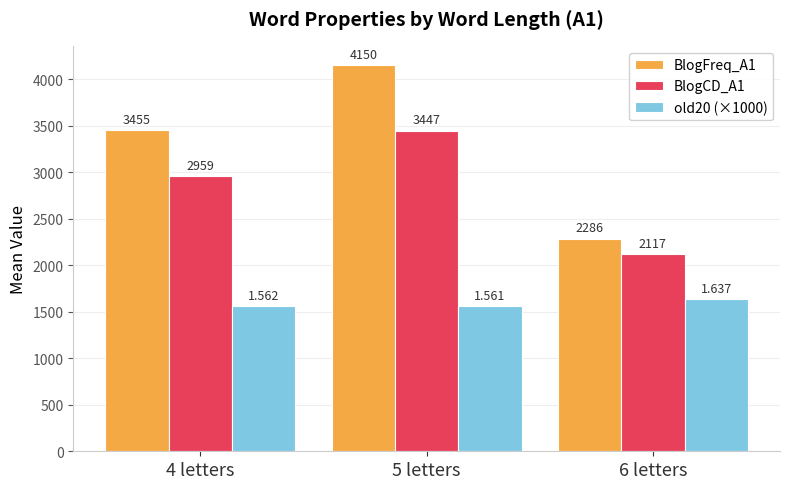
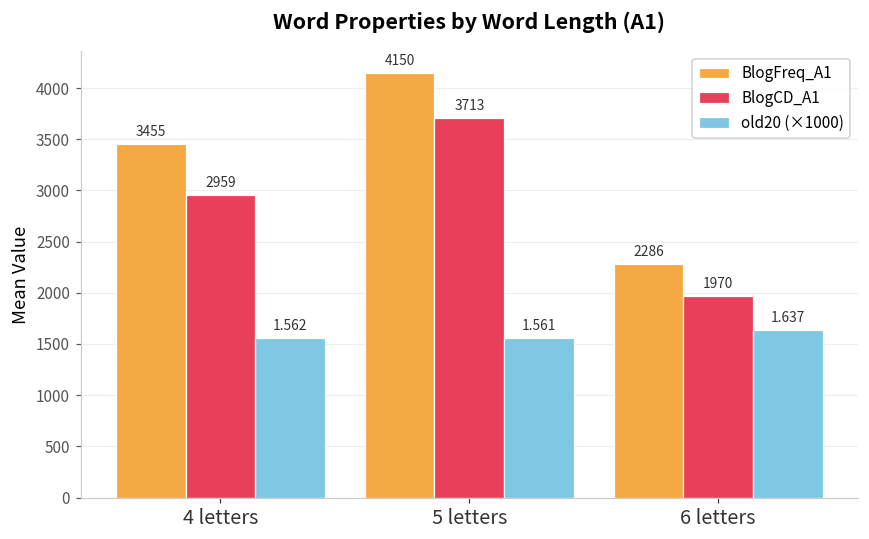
BlogCD_A1, 5 letters: 3447 -> 3713
BlogCD_A1, 6 letters: 2117 -> 1970
